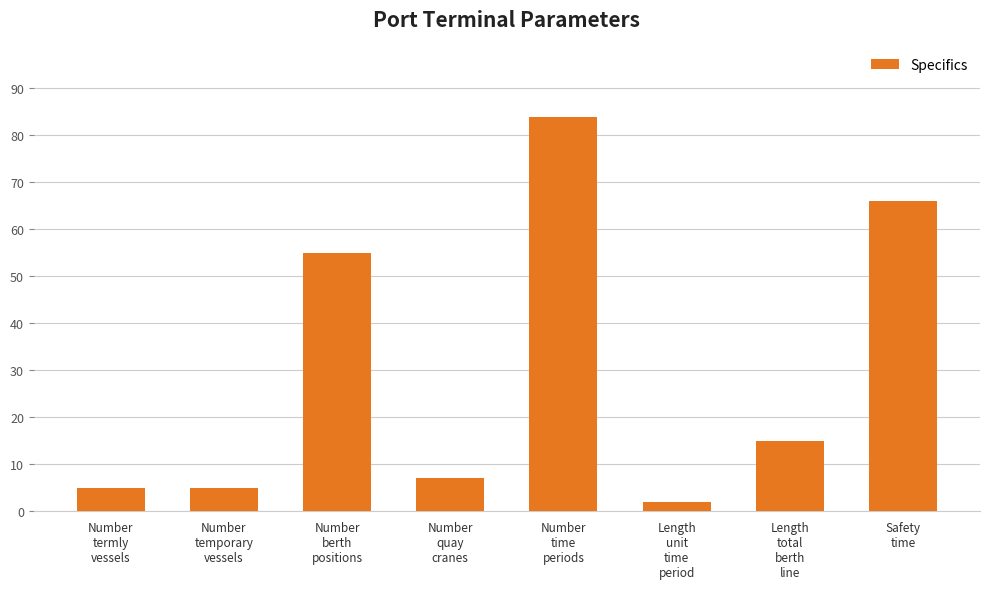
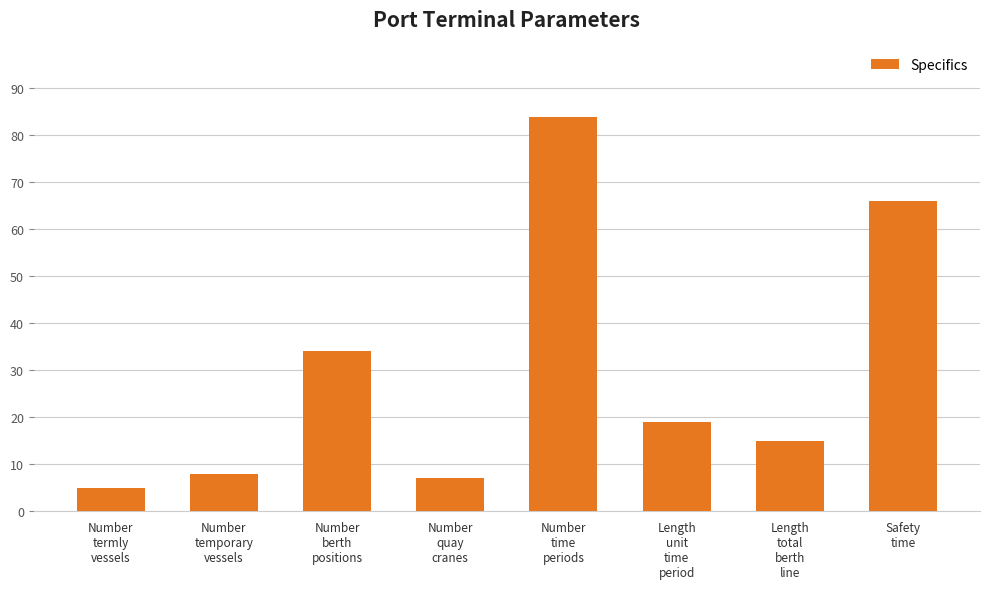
Number temporary vessels: 5 -> 8
Number berth positions: 55 -> 34
Length unit time period: 2 -> 19
